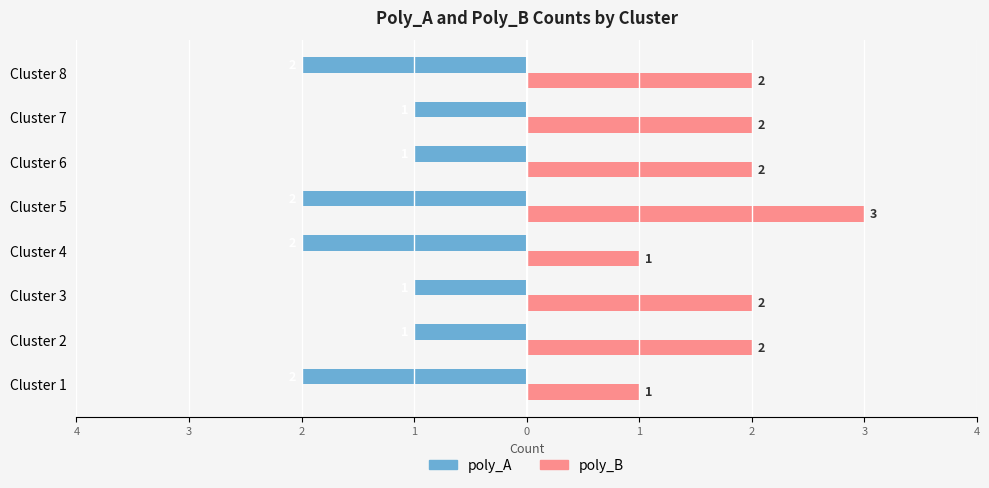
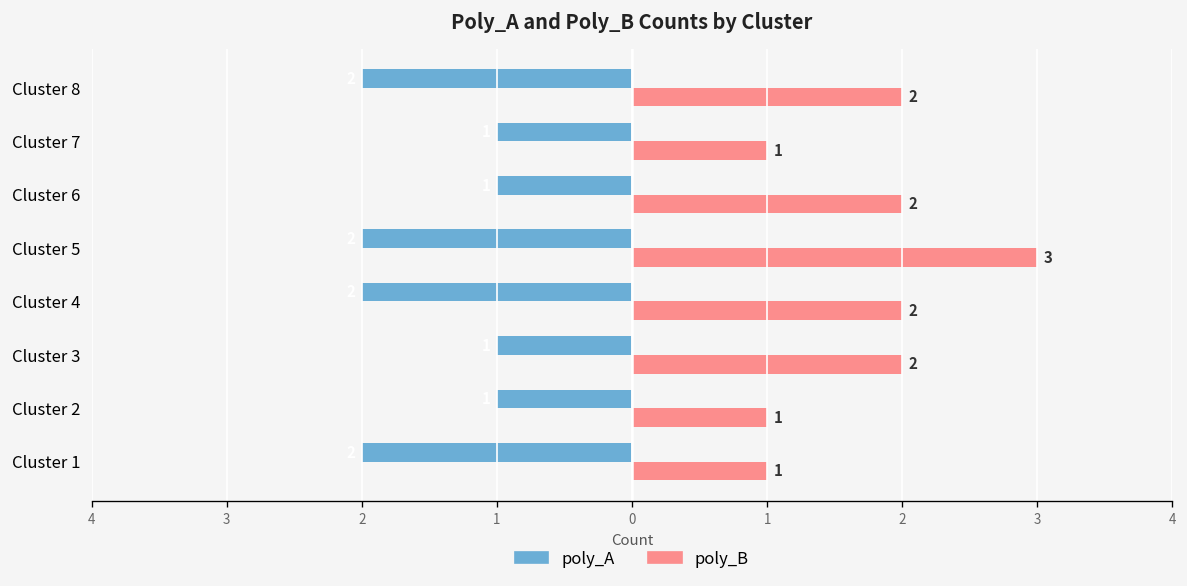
poly_B, Cluster 7: 2 -> 1
poly_B, Cluster 4: 1 -> 2
poly_B, Cluster 2: 2 -> 1
